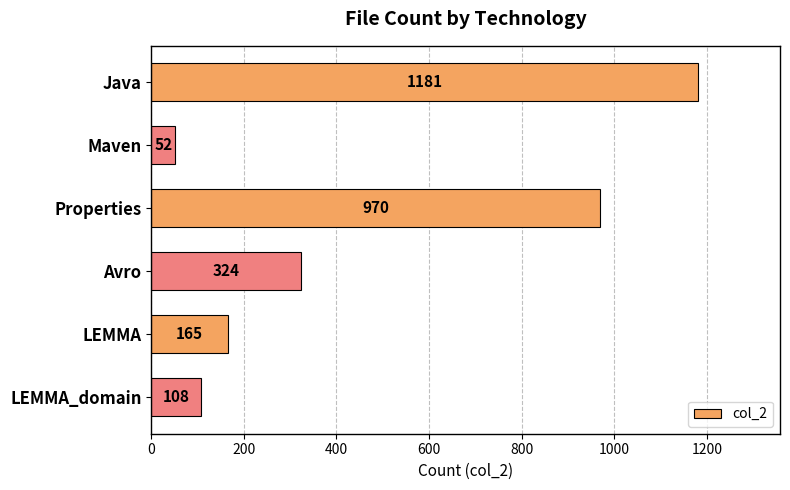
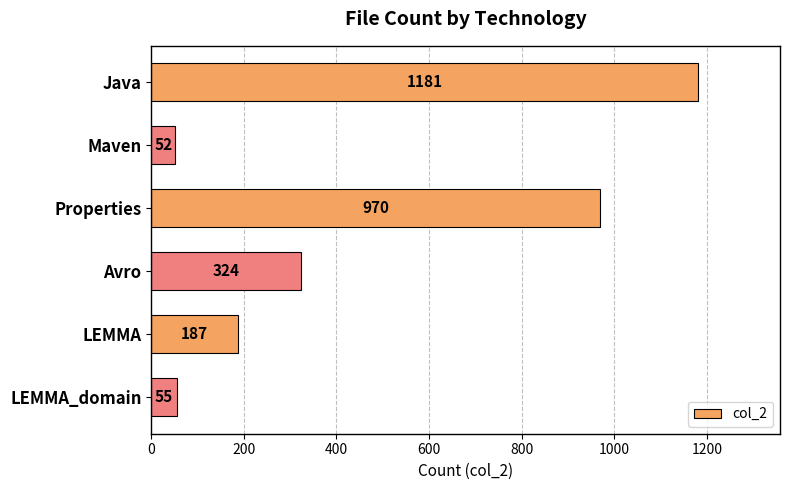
LEMMA: 165 -> 187
LEMMA_domain: 108 -> 55
